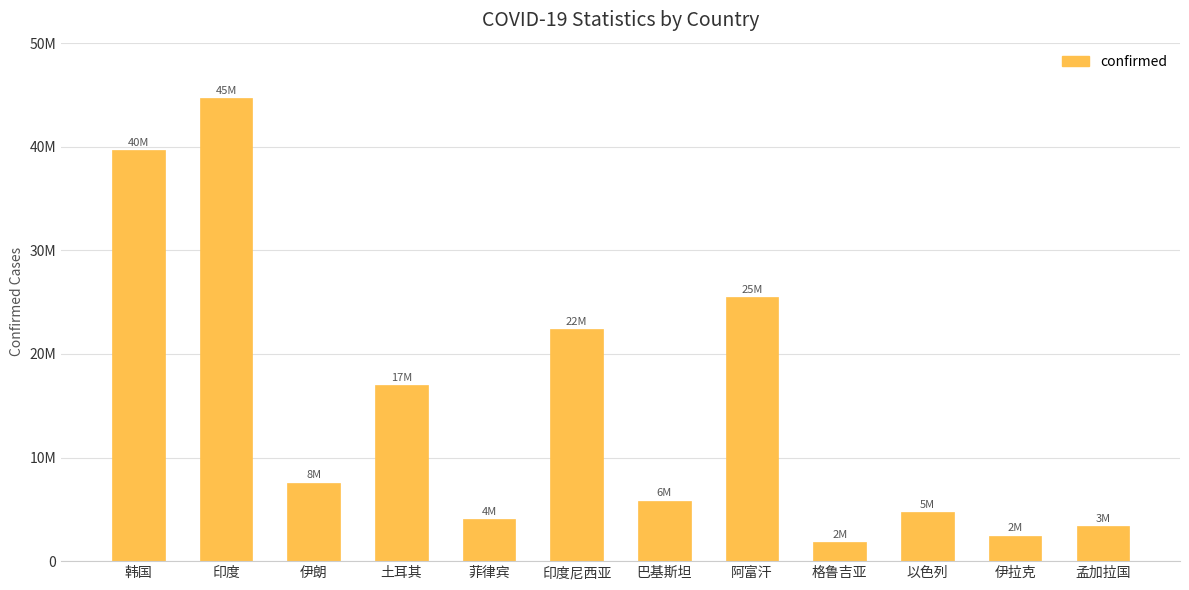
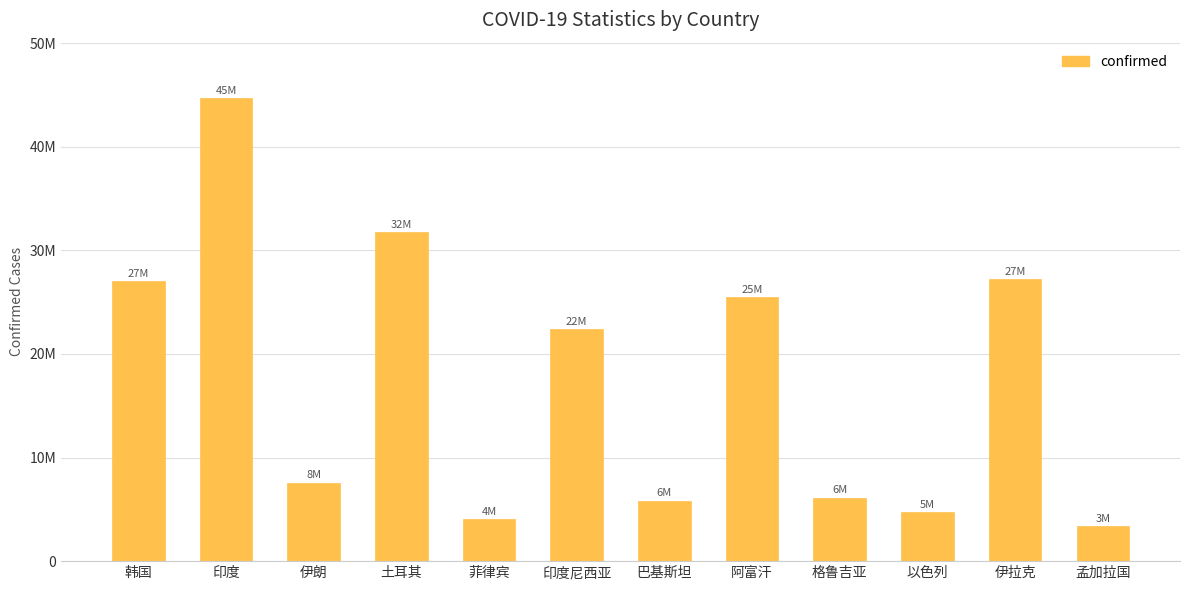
韩国: 40M -> 27M
土耳其: 17M -> 32M
格鲁吉亚: 2M -> 6M
伊拉克: 2M -> 27M
